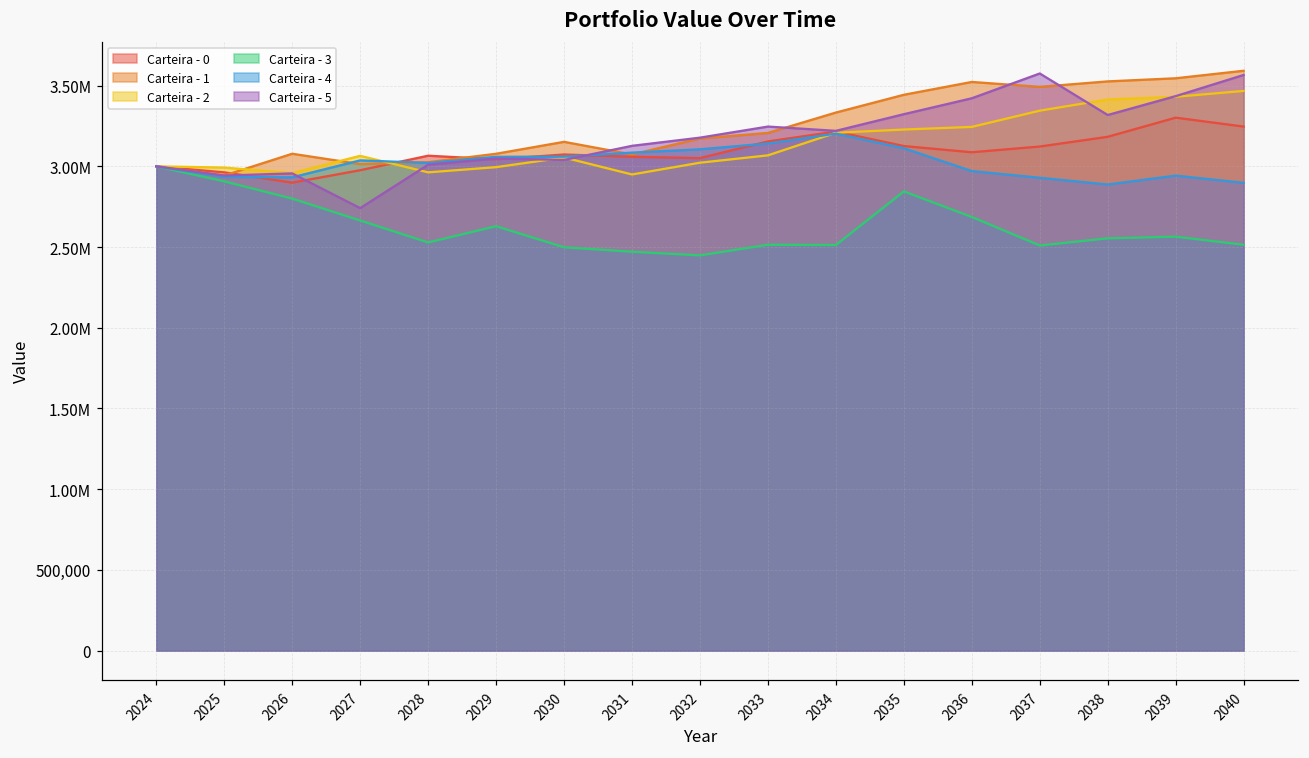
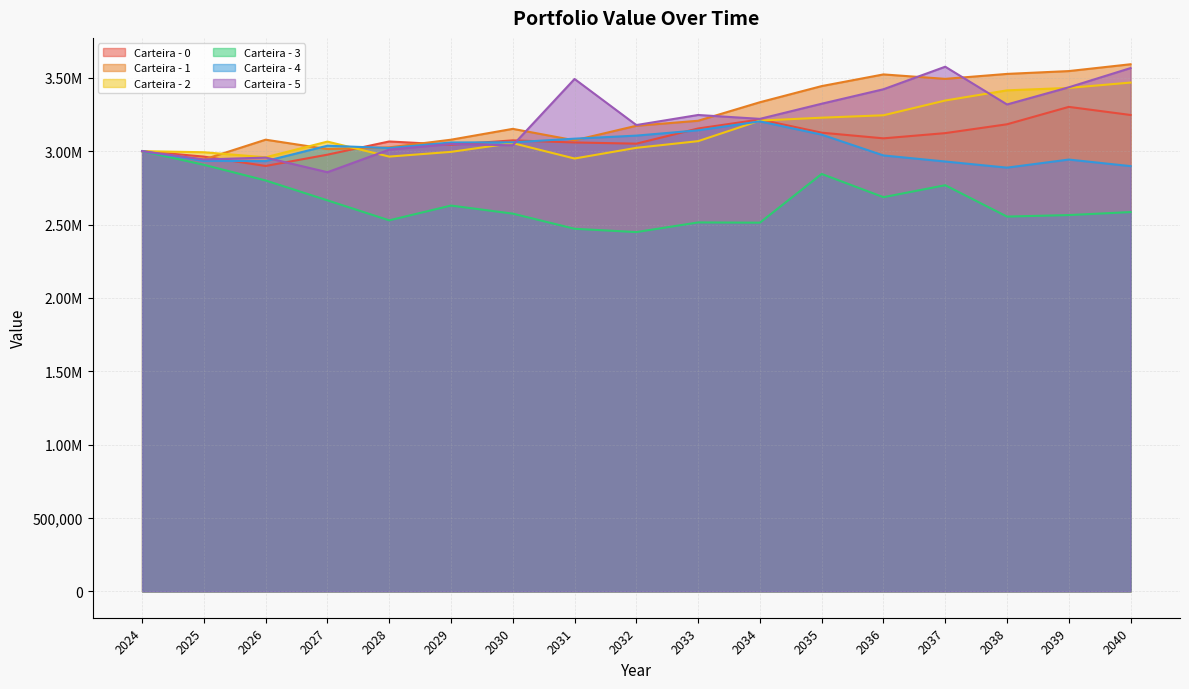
Carteira - 5, 2027: 2,740,000 -> 2,860,000
Carteira - 3, 2030: 2,500,000 -> 2,570,000
Carteira - 5, 2031: 3,130,000 -> 3,490,000
Carteira - 3, 2037: 2,510,000 -> 2,770,000
Carteira - 3, 2040: 2,510,000 -> 2,580,000
